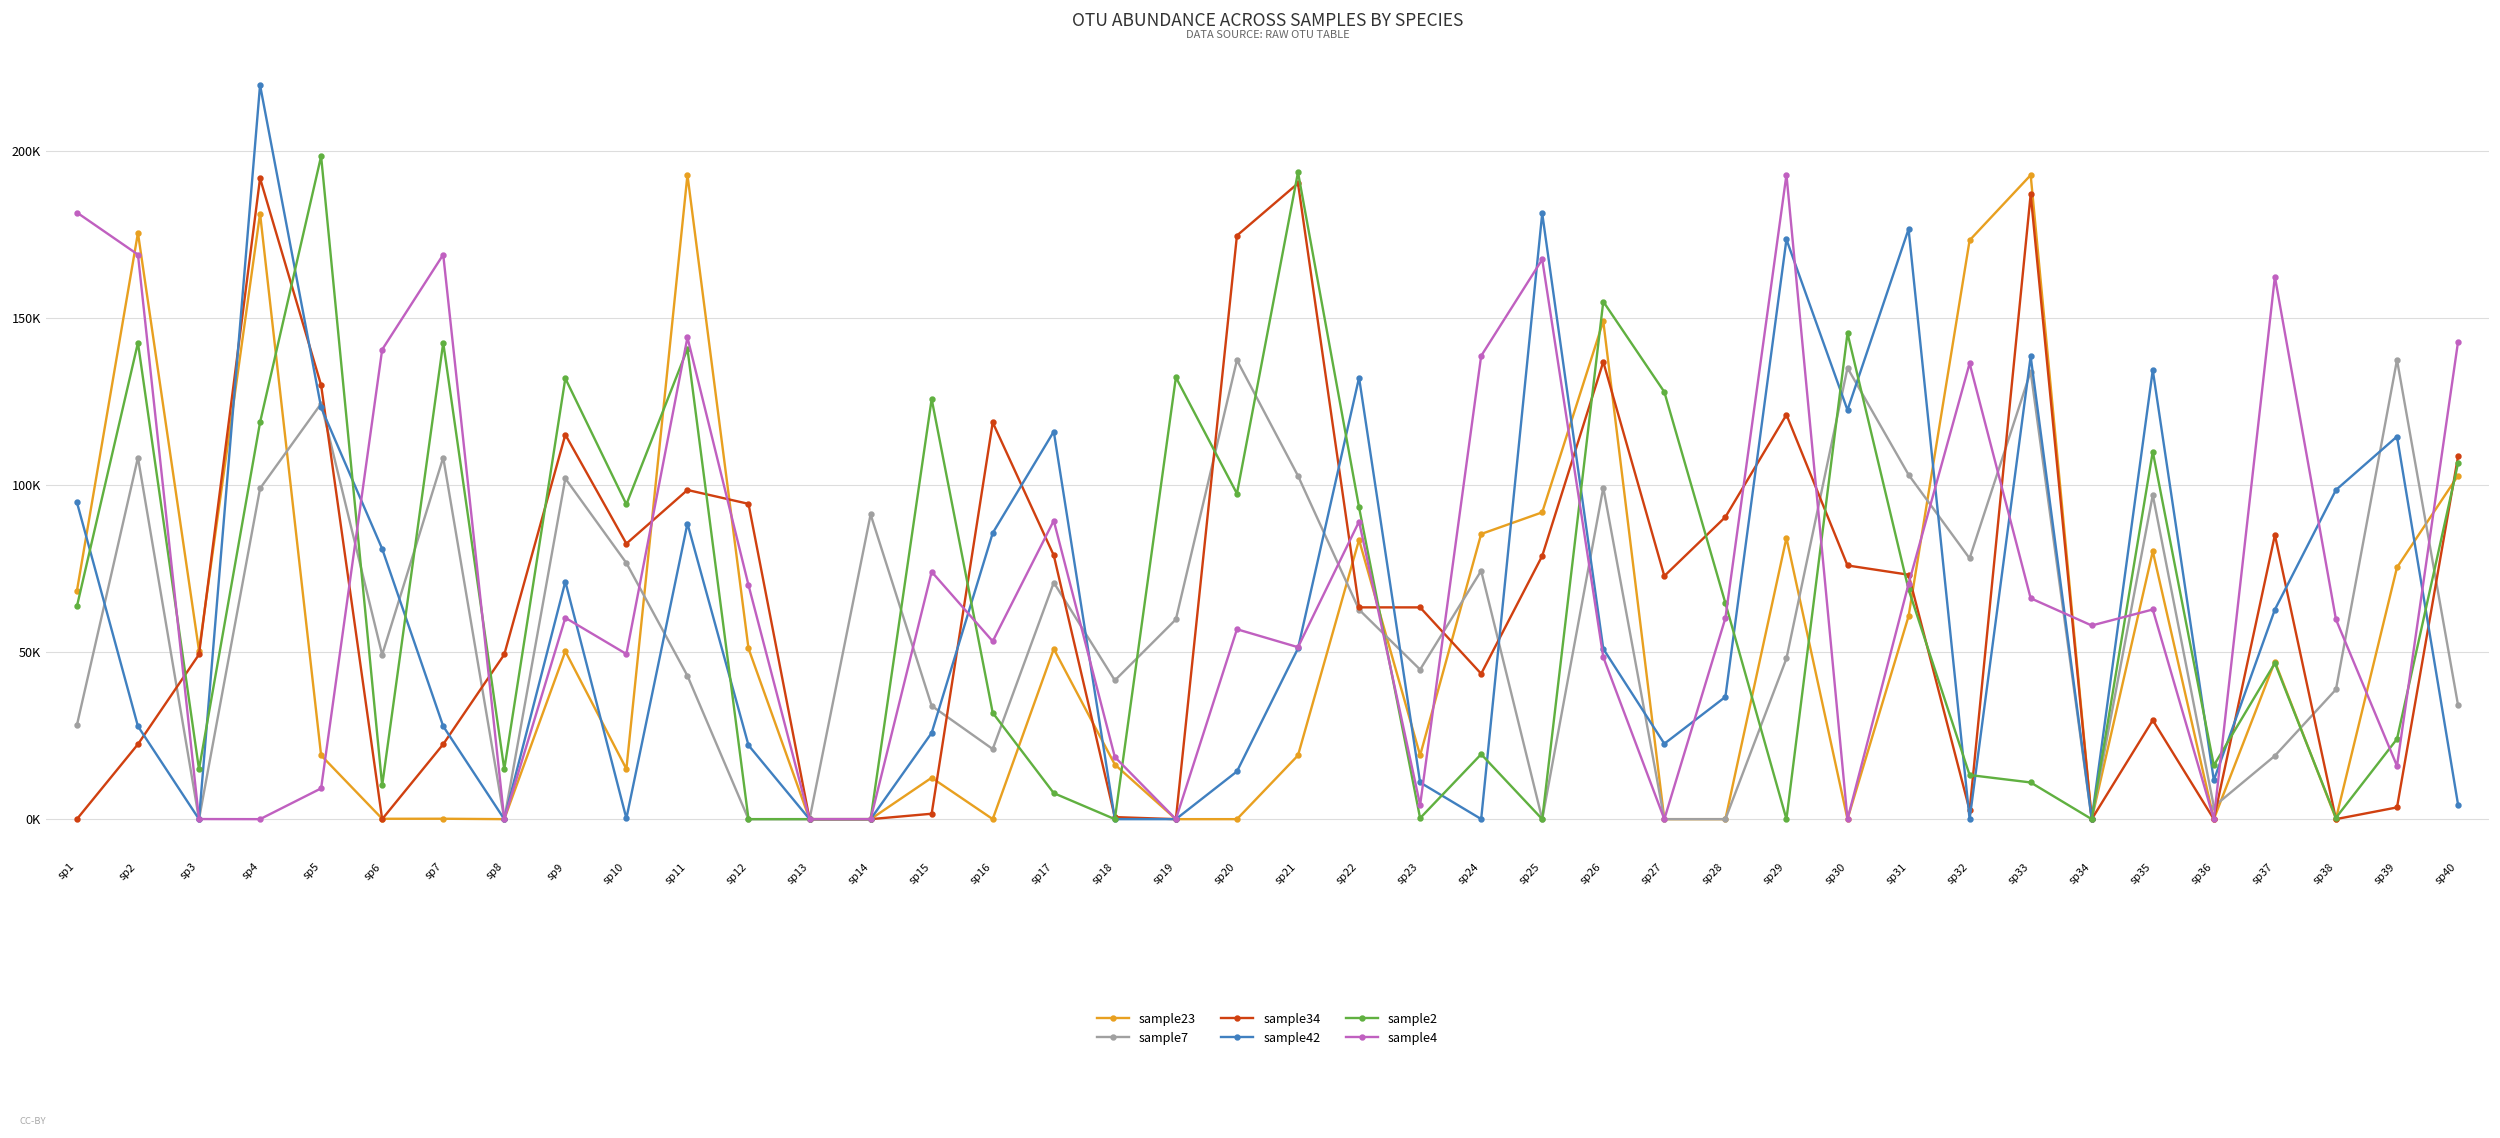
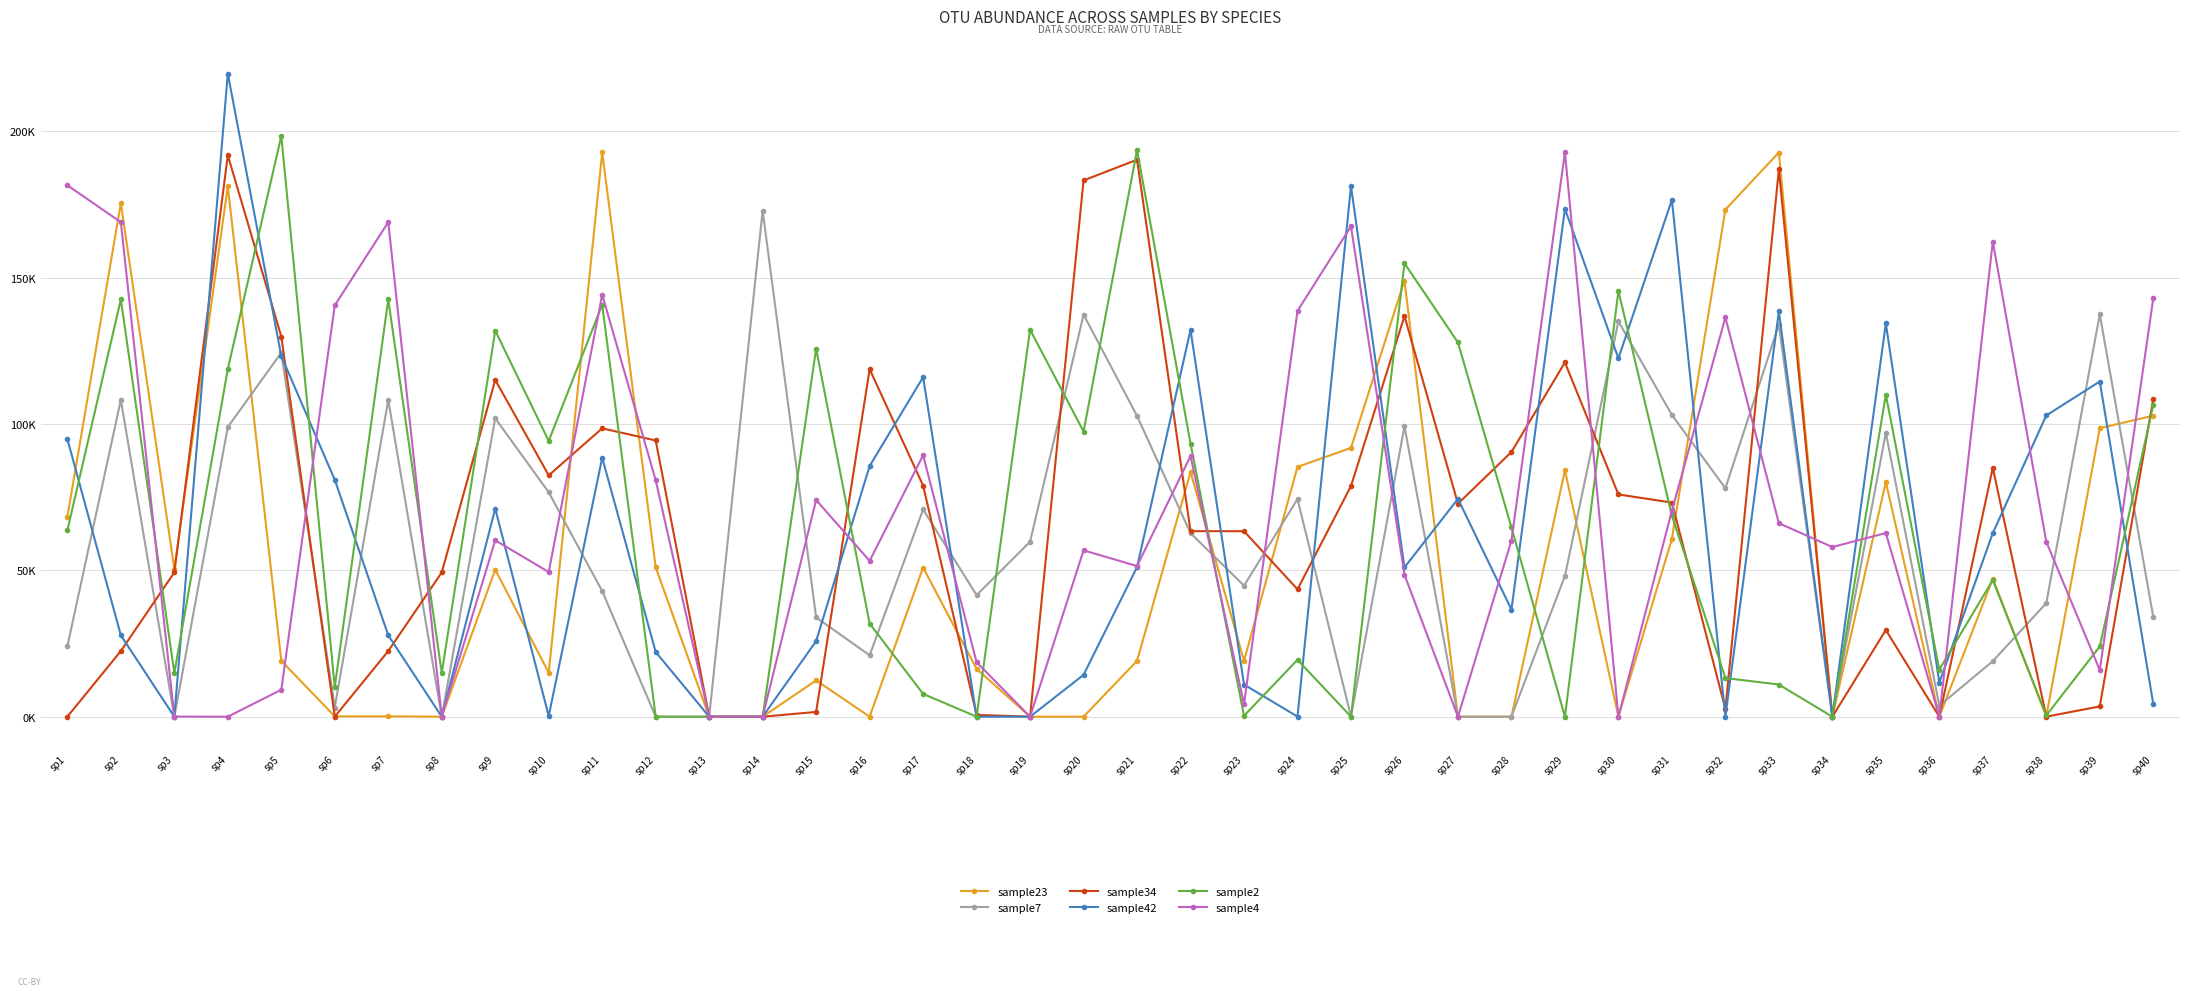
sample7, sp1: 28000 -> 24000
sample7, sp6: 49000 -> 3000
sample4, sp12: 70000 -> 81000
sample7, sp14: 91000 -> 173000
sample34, sp20: 175000 -> 183000
sample42, sp27: 23000 -> 74000
sample42, sp38: 99000 -> 103000
sample23, sp39: 75000 -> 99000
